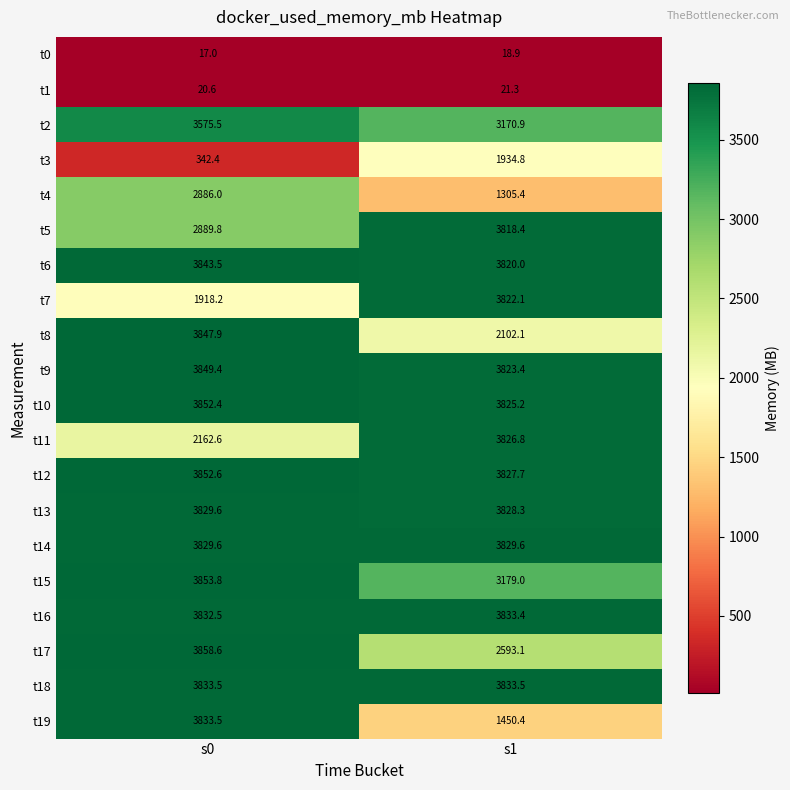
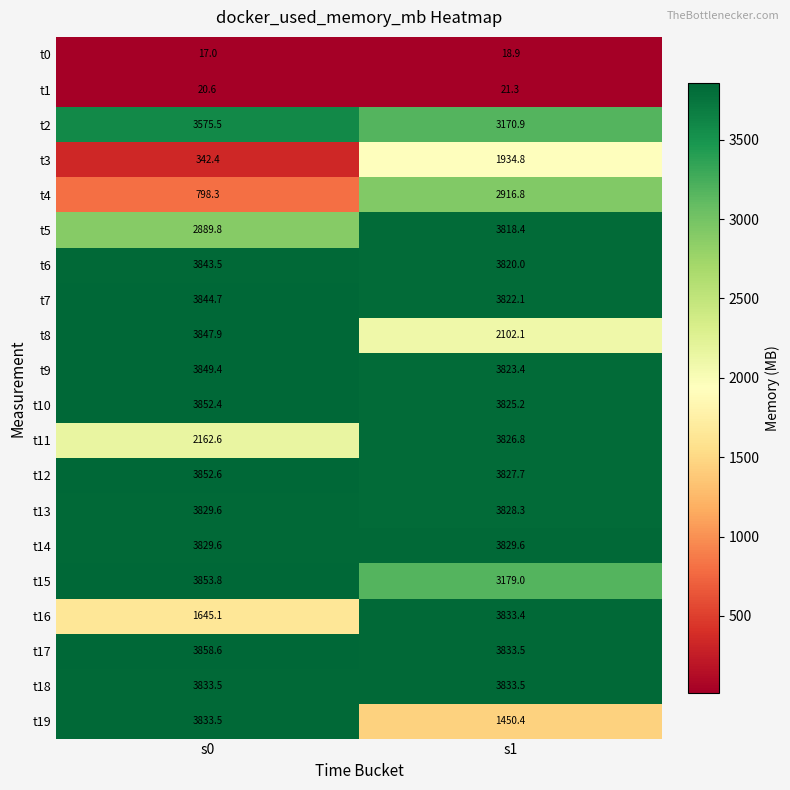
t4, s0: 2886.0 -> 798.3
t4, s1: 1305.4 -> 2916.8
t7, s0: 1918.2 -> 3844.7
t16, s0: 3832.5 -> 1645.1
t17, s1: 2593.1 -> 3833.5
